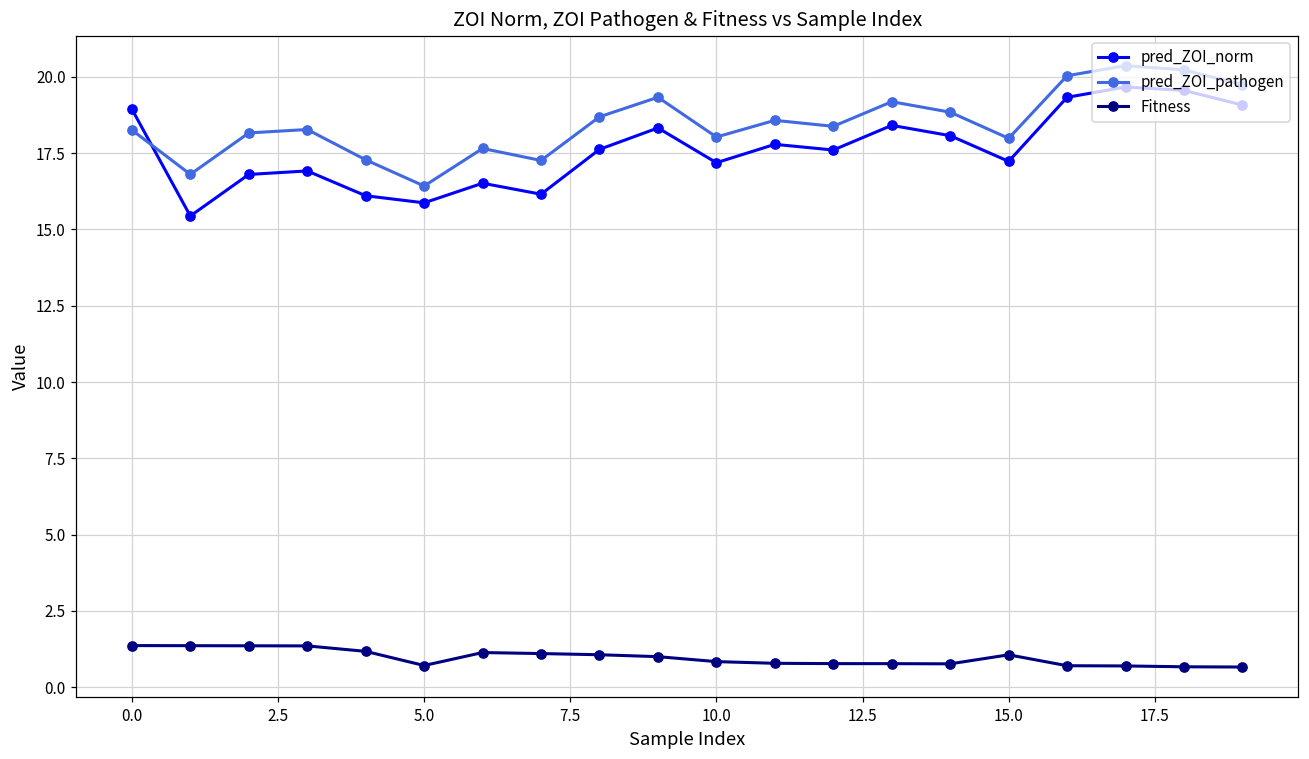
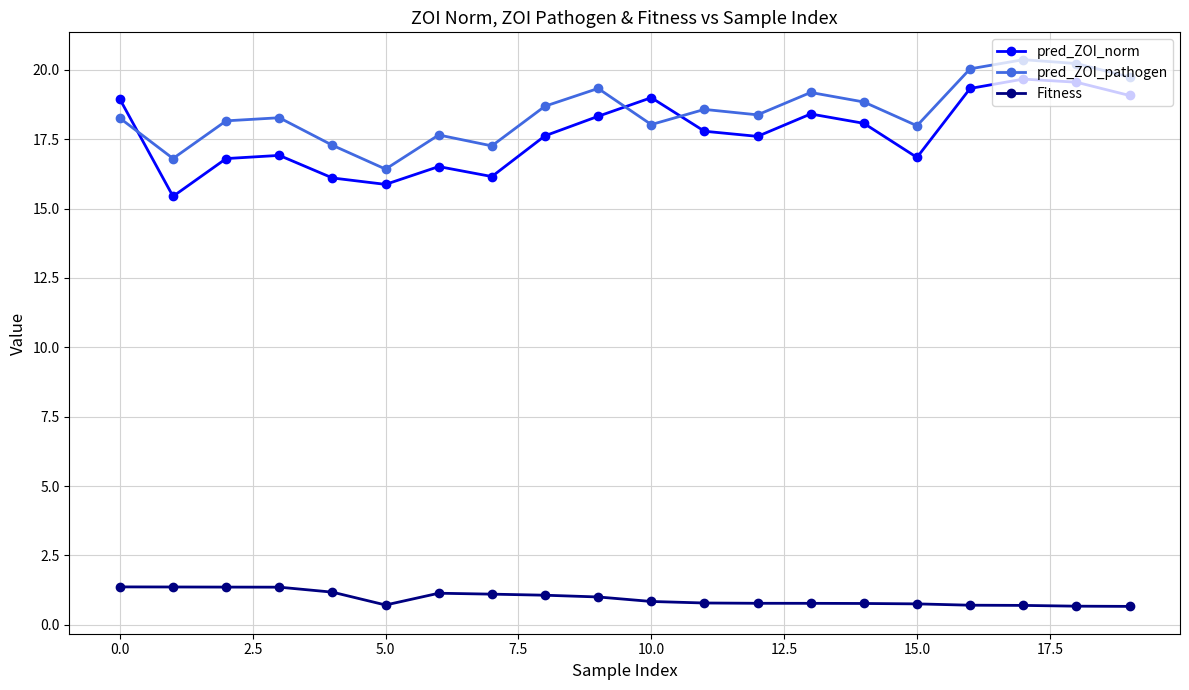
pred_ZOI_norm, 10.0: 17.2 -> 19.0
pred_ZOI_norm, 15.0: 17.2 -> 16.8
Fitness, 15.0: 1.1 -> 0.8
